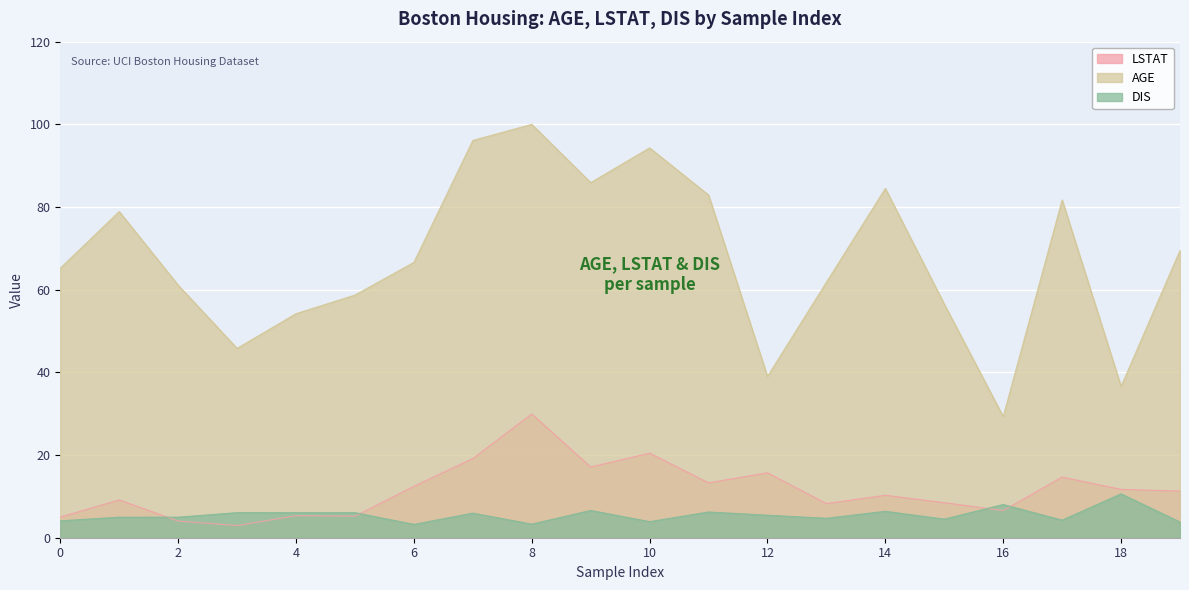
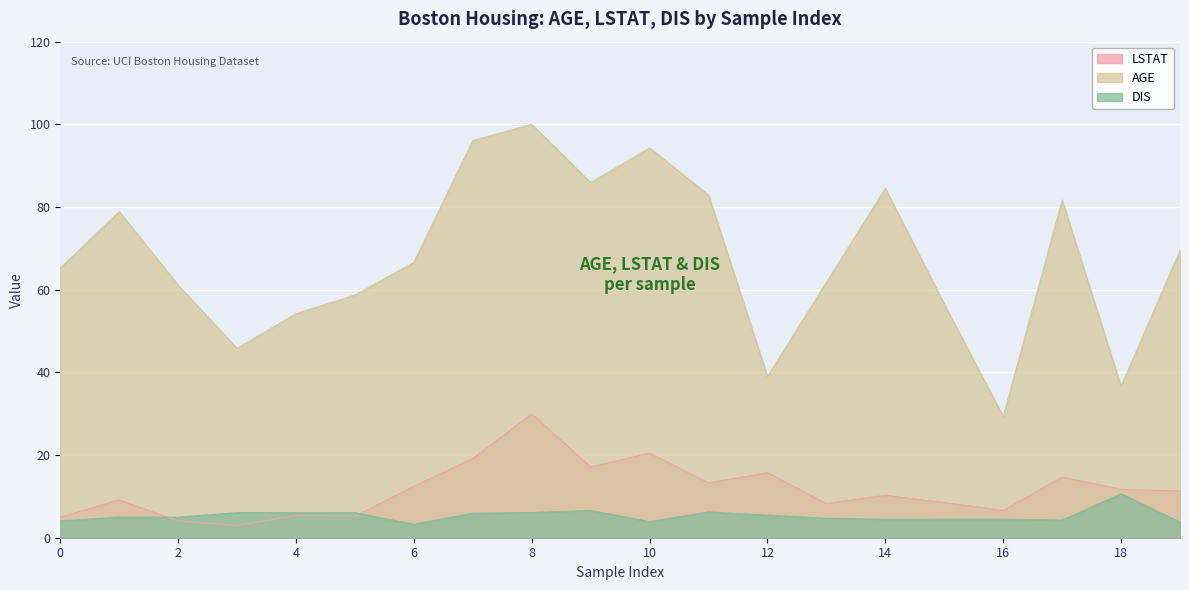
DIS, 8: 3 -> 6
DIS, 14: 6 -> 4
DIS, 16: 8 -> 4
